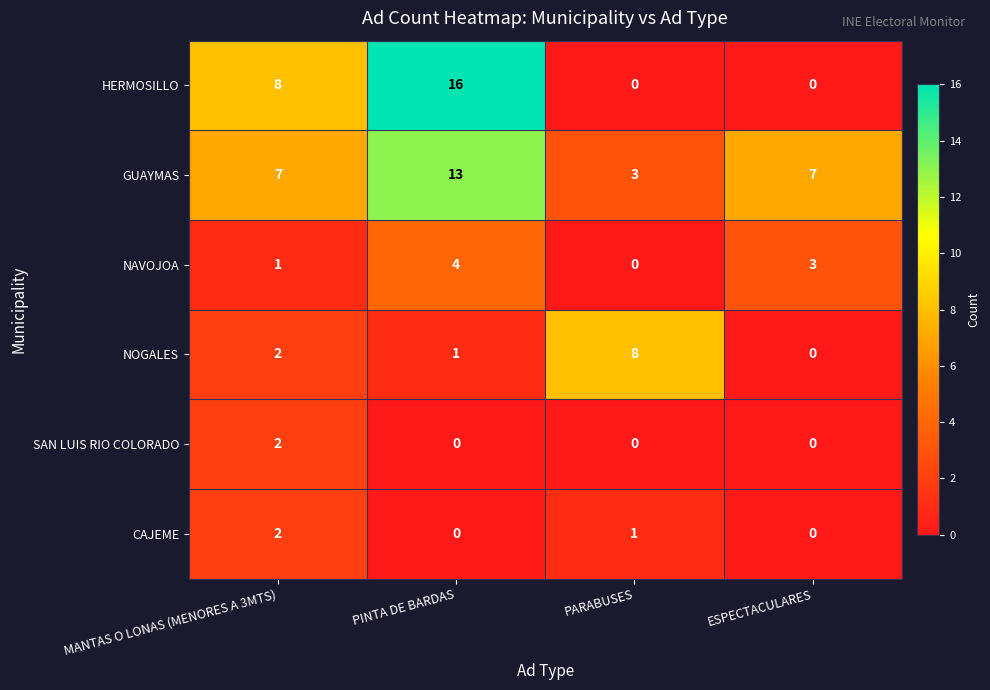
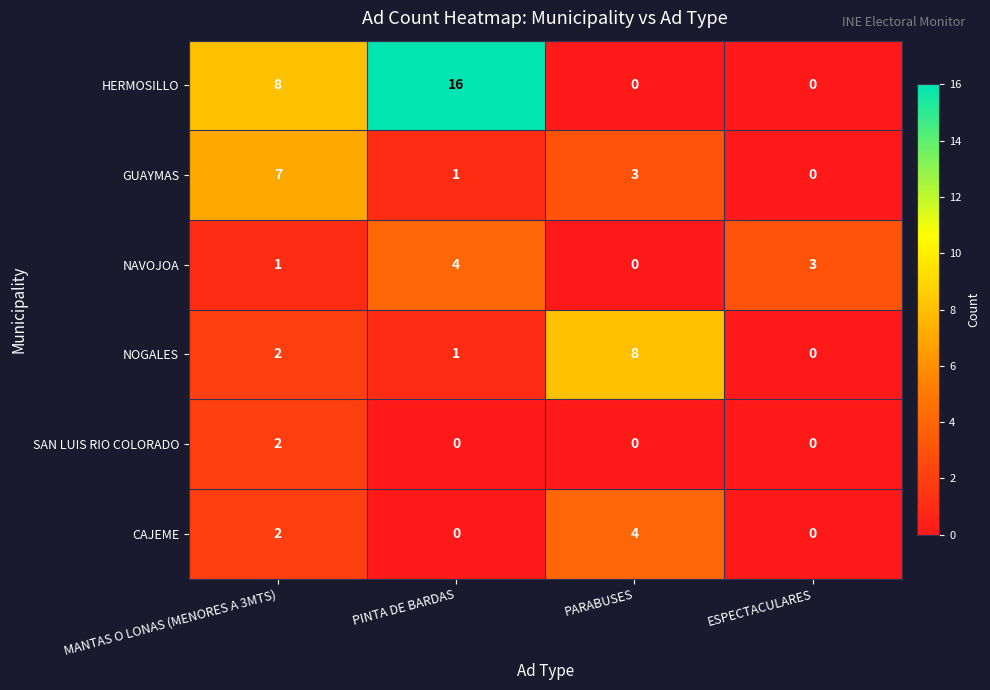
GUAYMAS, PINTA DE BARDAS: 13 -> 1
GUAYMAS, ESPECTACULARES: 7 -> 0
CAJEME, PARABUSES: 1 -> 4
